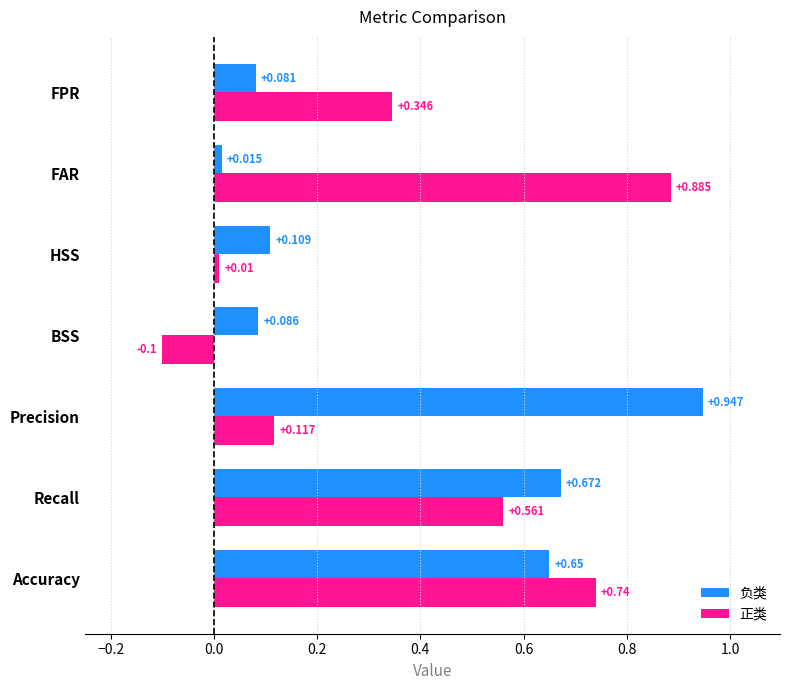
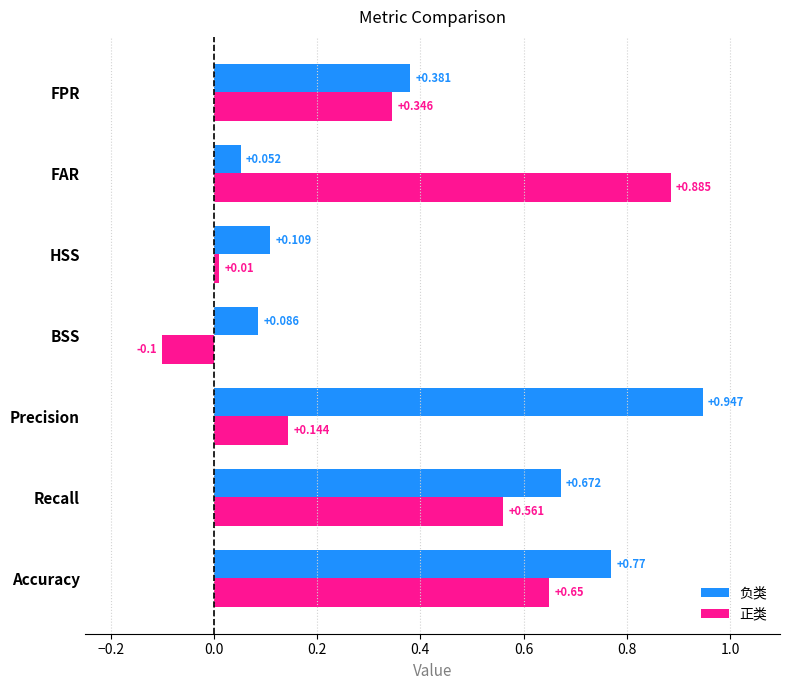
负类, FPR: +0.081 -> +0.381
负类, FAR: +0.015 -> +0.052
正类, Precision: +0.117 -> +0.144
负类, Accuracy: +0.65 -> +0.77
正类, Accuracy: +0.74 -> +0.65
